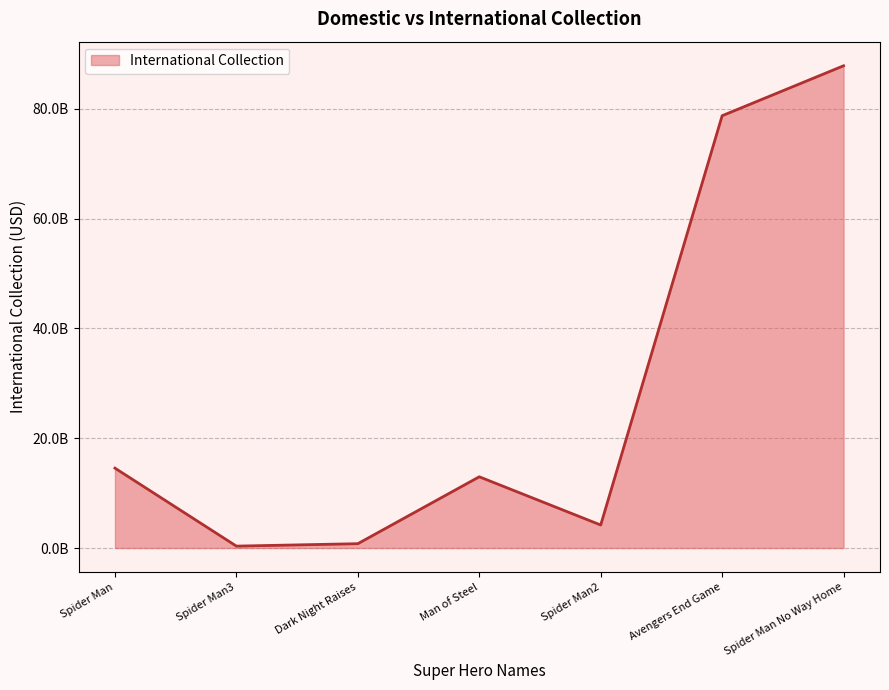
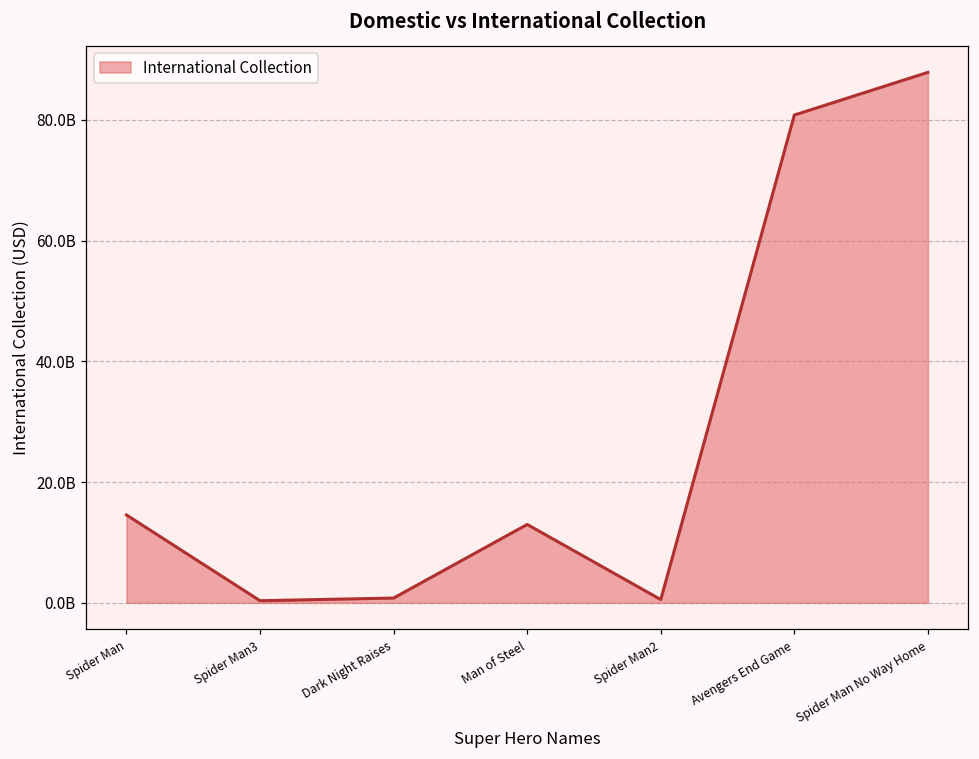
Spider Man2: 4000000000 -> 1000000000
Avengers End Game: 79000000000 -> 81000000000
